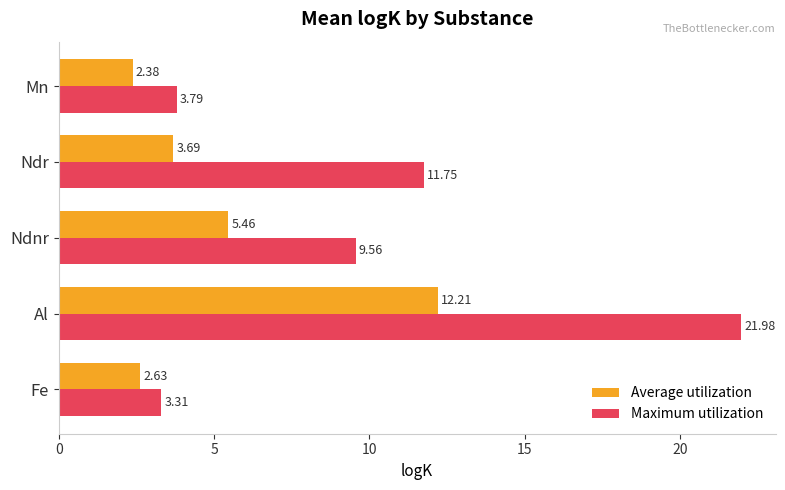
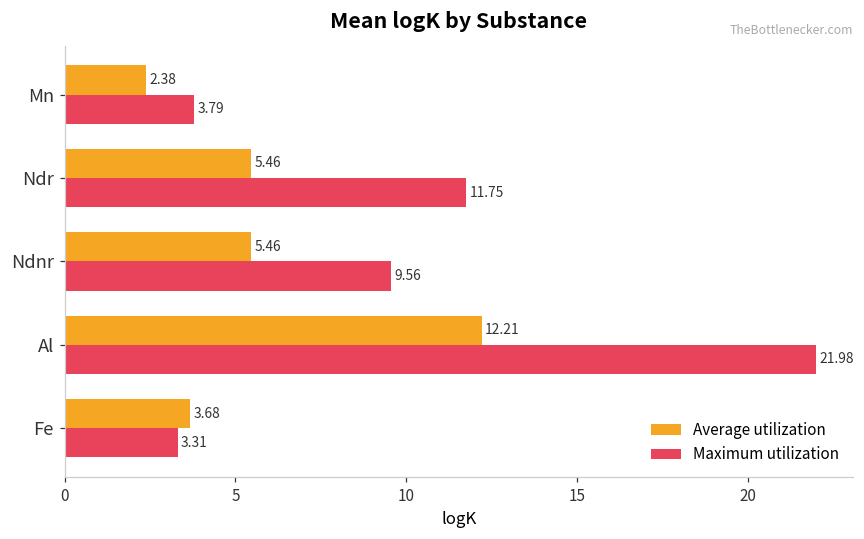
Average utilization, Ndr: 3.69 -> 5.46
Average utilization, Fe: 2.63 -> 3.68
